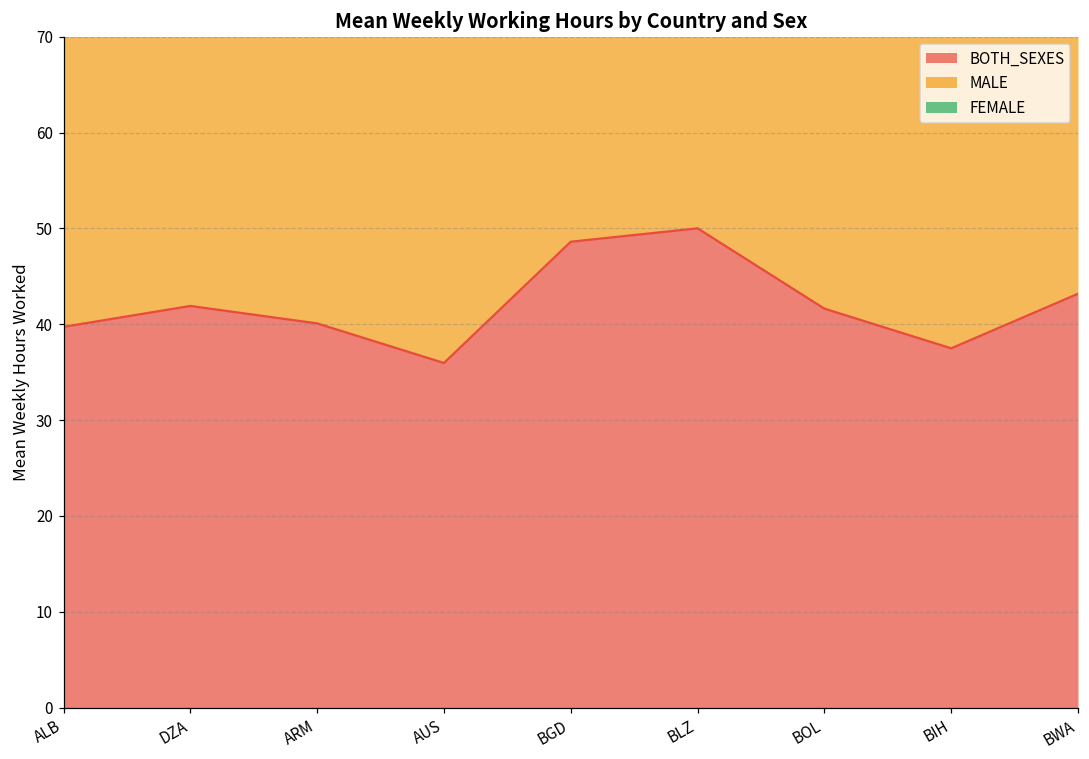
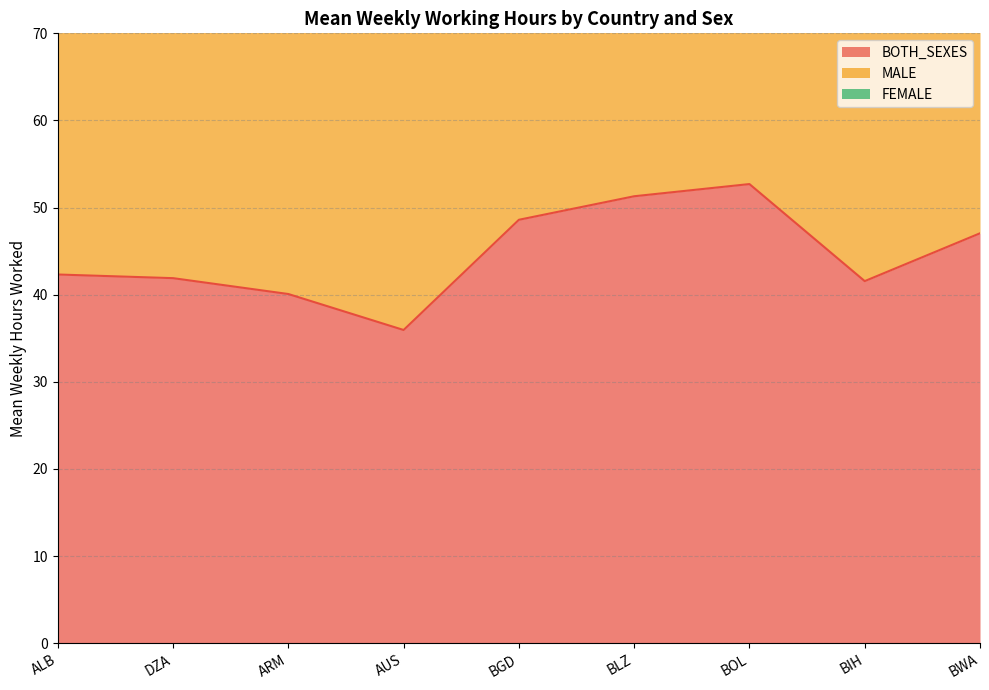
BOTH_SEXES, ALB: 40 -> 42
BOTH_SEXES, BLZ: 50 -> 51
BOTH_SEXES, BOL: 42 -> 53
BOTH_SEXES, BIH: 37 -> 42
BOTH_SEXES, BWA: 43 -> 47
